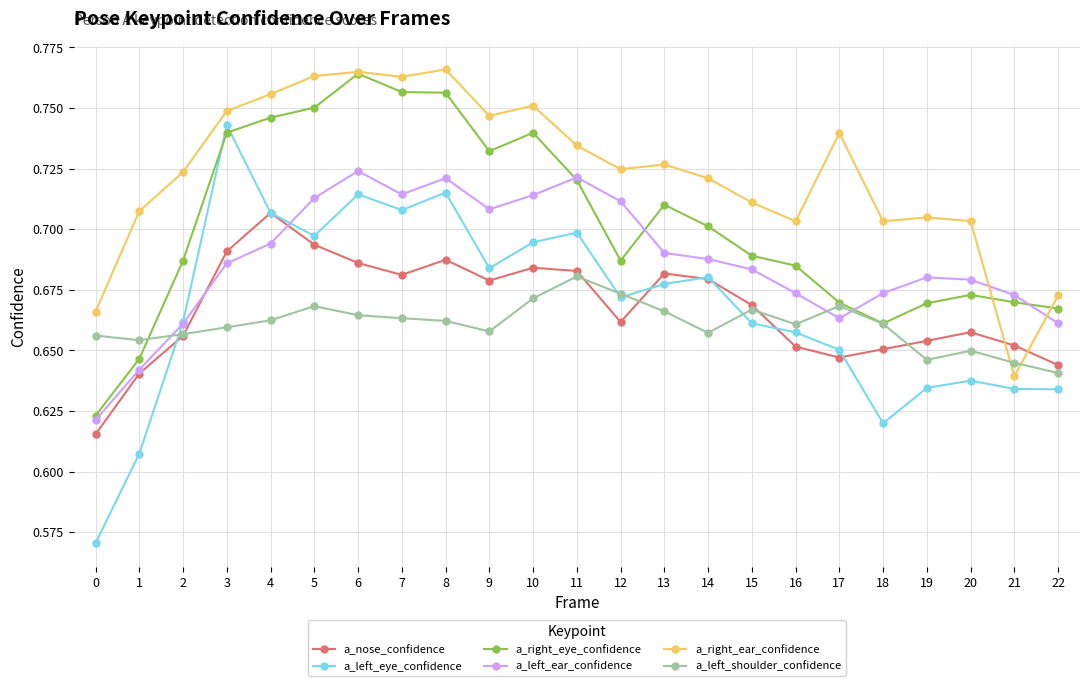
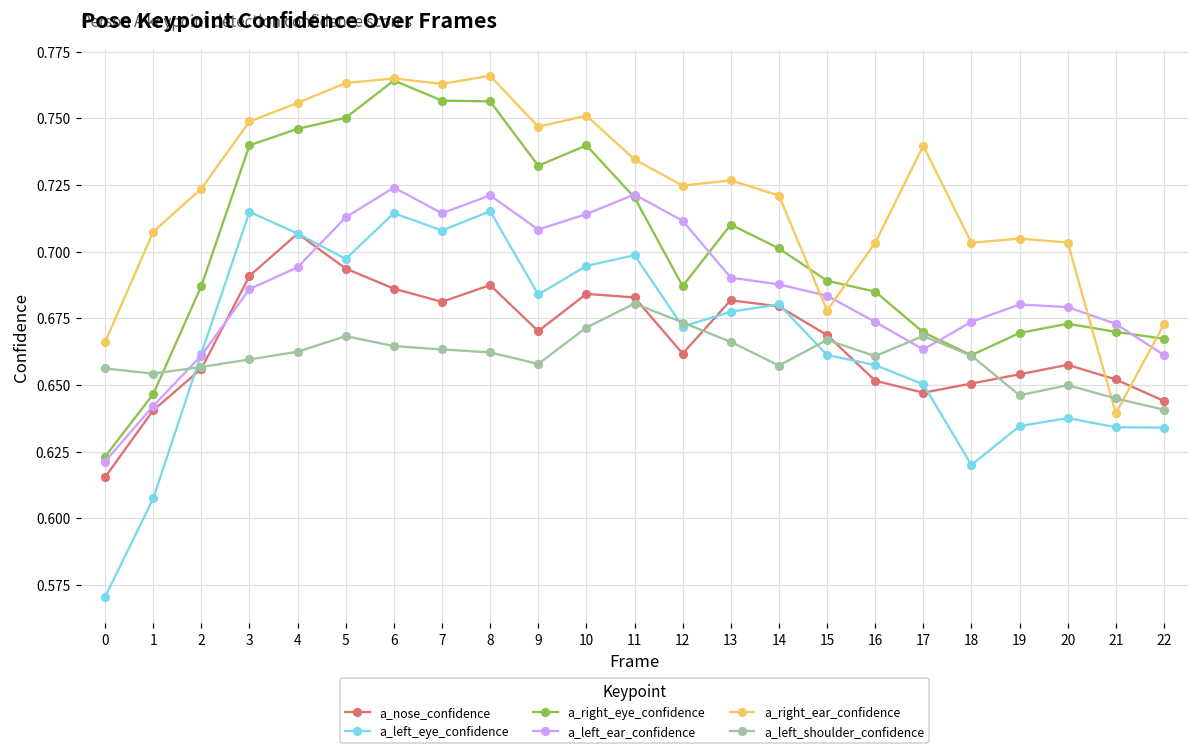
a_left_eye_confidence, 3: 0.743 -> 0.715
a_nose_confidence, 9: 0.679 -> 0.670
a_right_ear_confidence, 15: 0.711 -> 0.678
